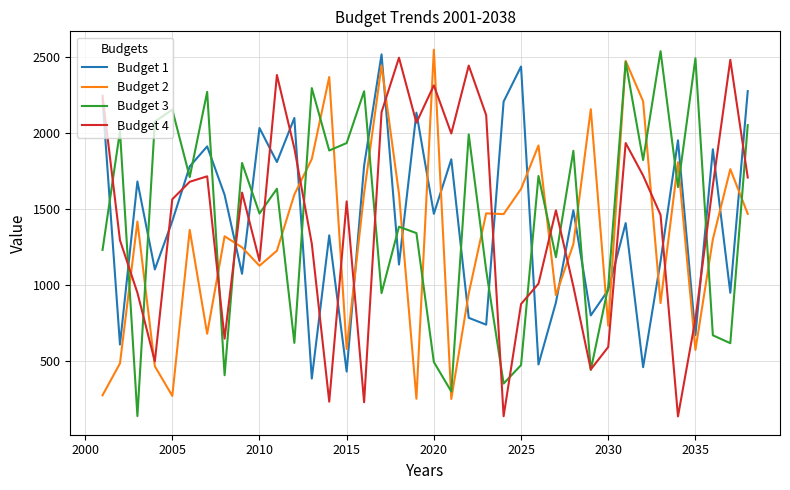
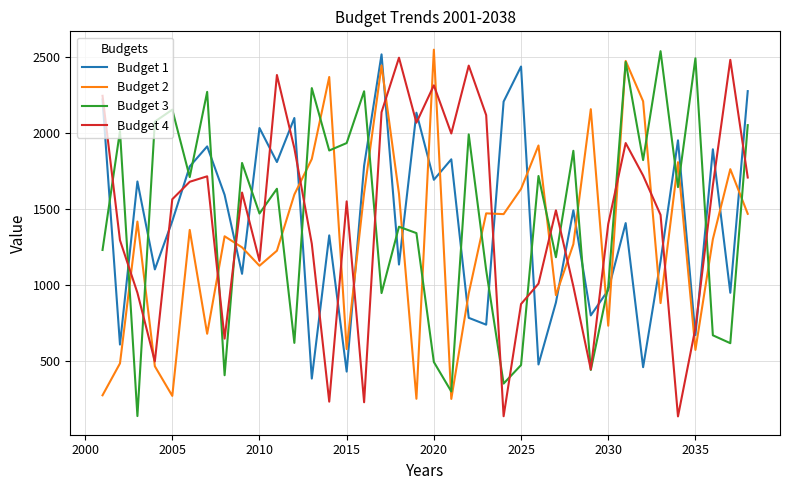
Budget 1, 2020: 1470 -> 1690
Budget 4, 2030: 590 -> 1400
Budget 4, 2035: 770 -> 710
